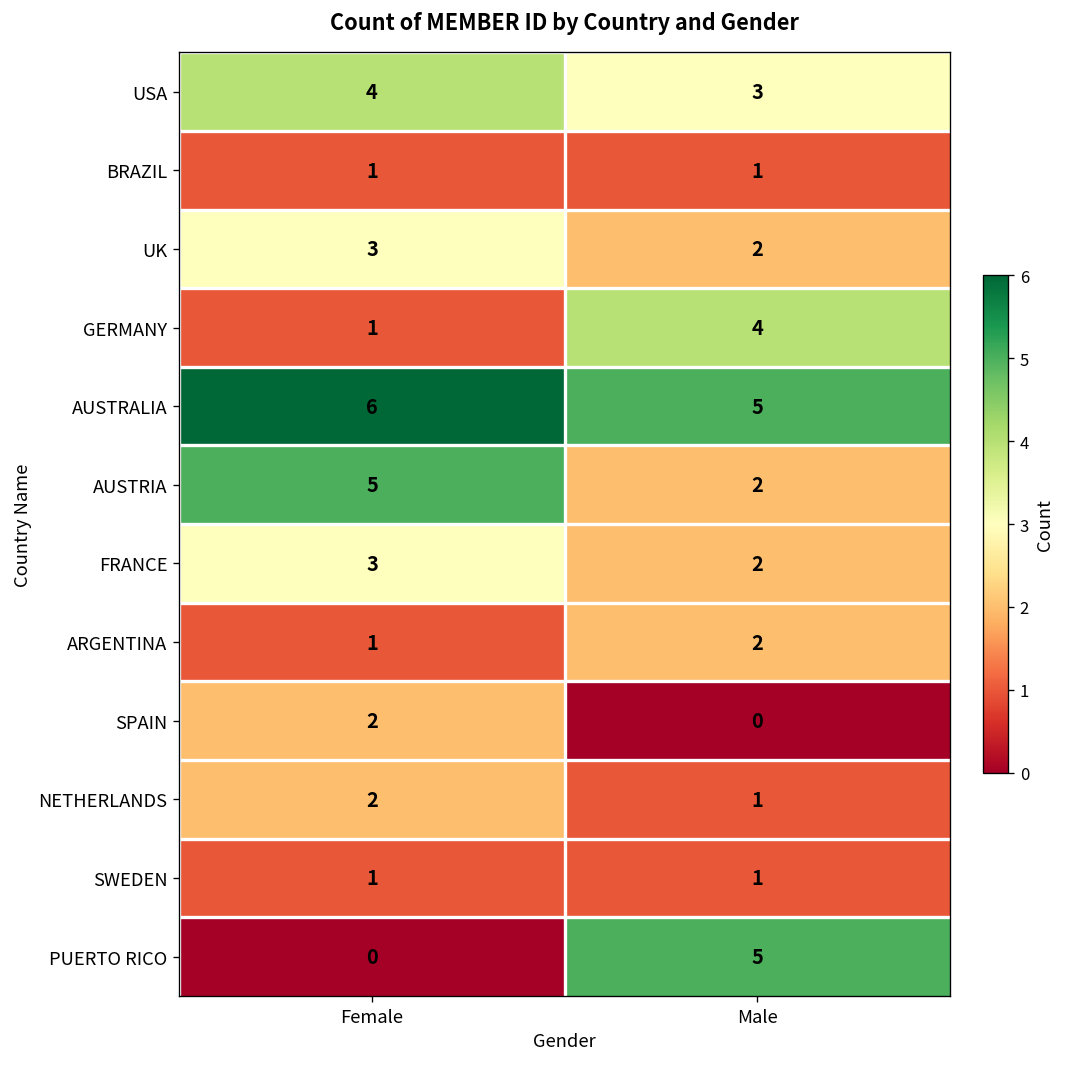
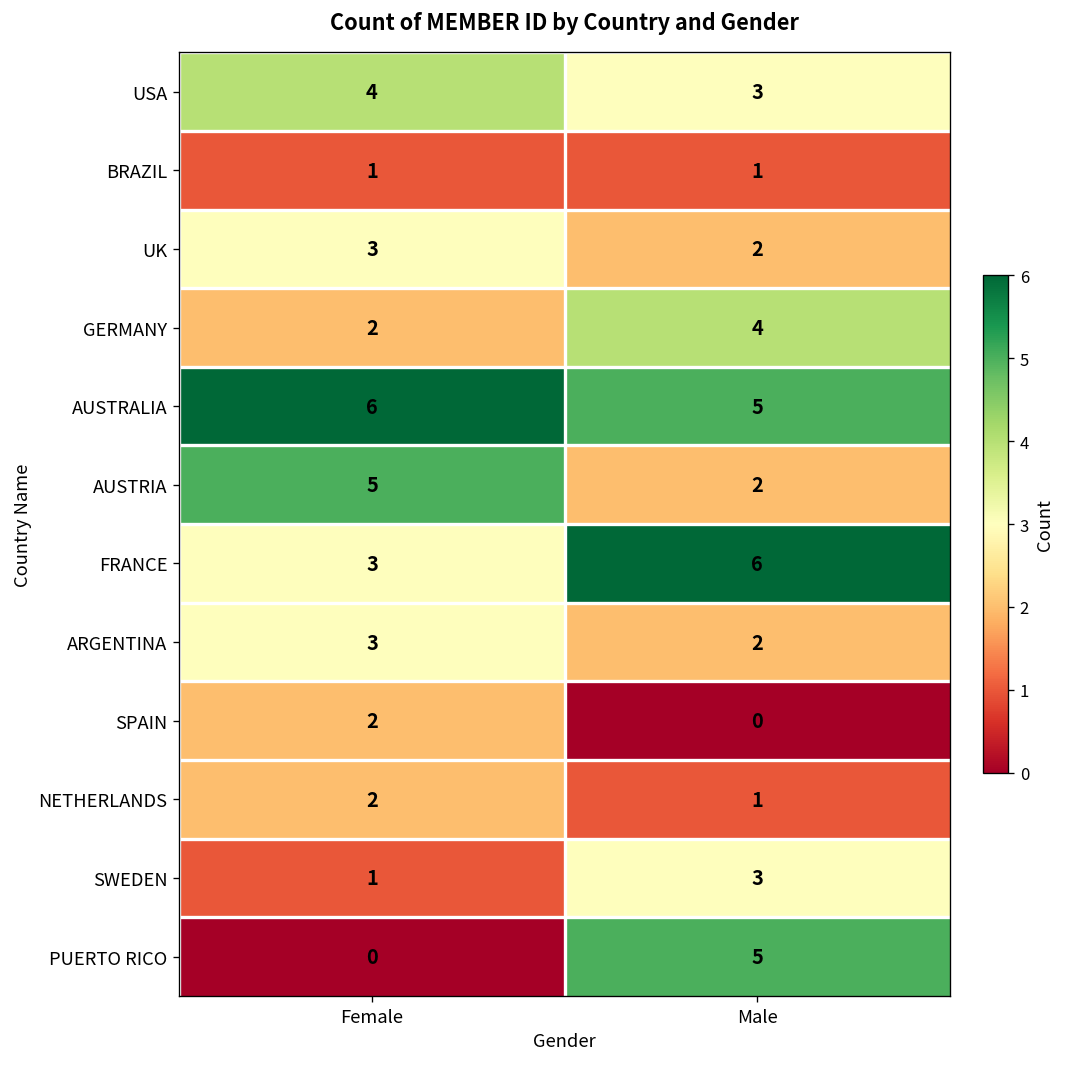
GERMANY, Female: 1 -> 2
FRANCE, Male: 2 -> 6
ARGENTINA, Female: 1 -> 3
SWEDEN, Male: 1 -> 3
